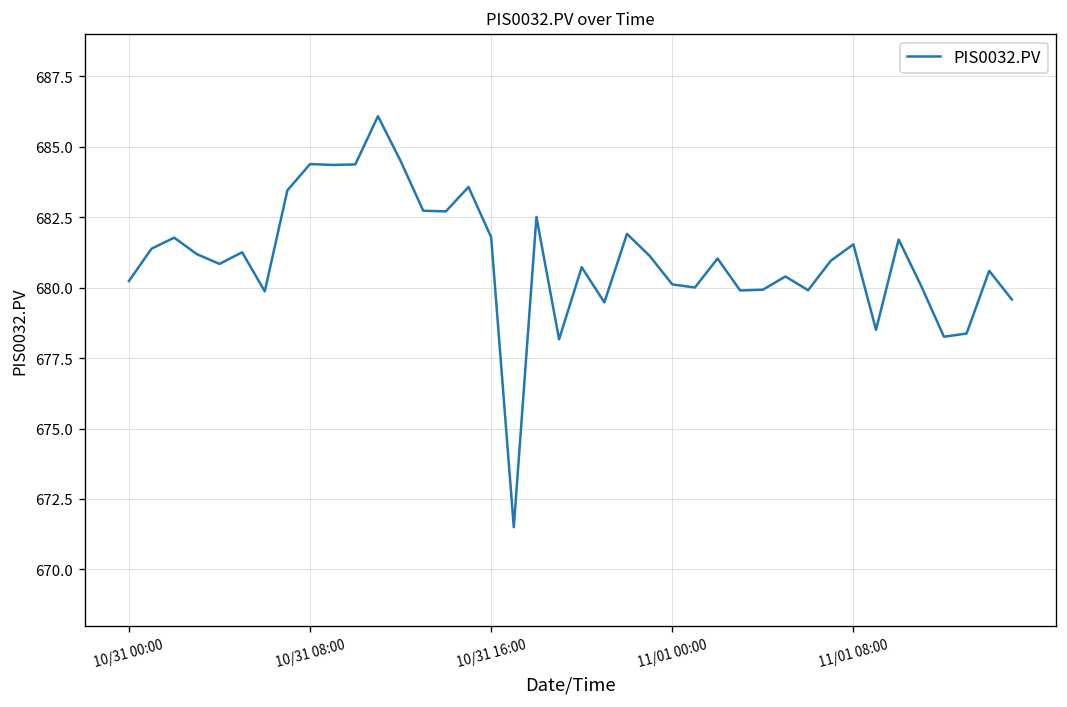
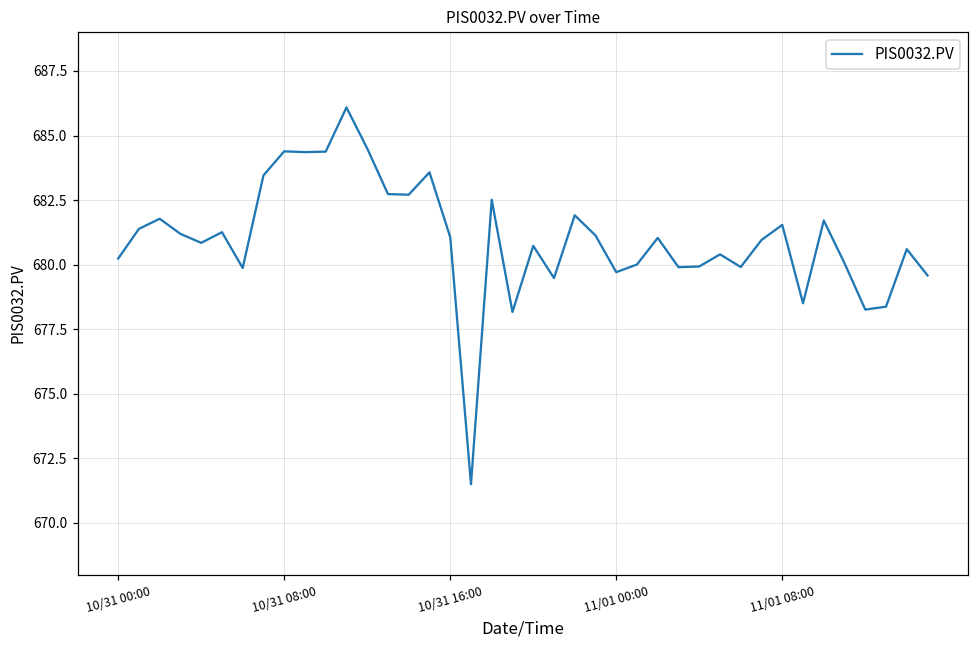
10/31 16:00: 681.8 -> 681.1
11/01 00:00: 680.1 -> 679.7
